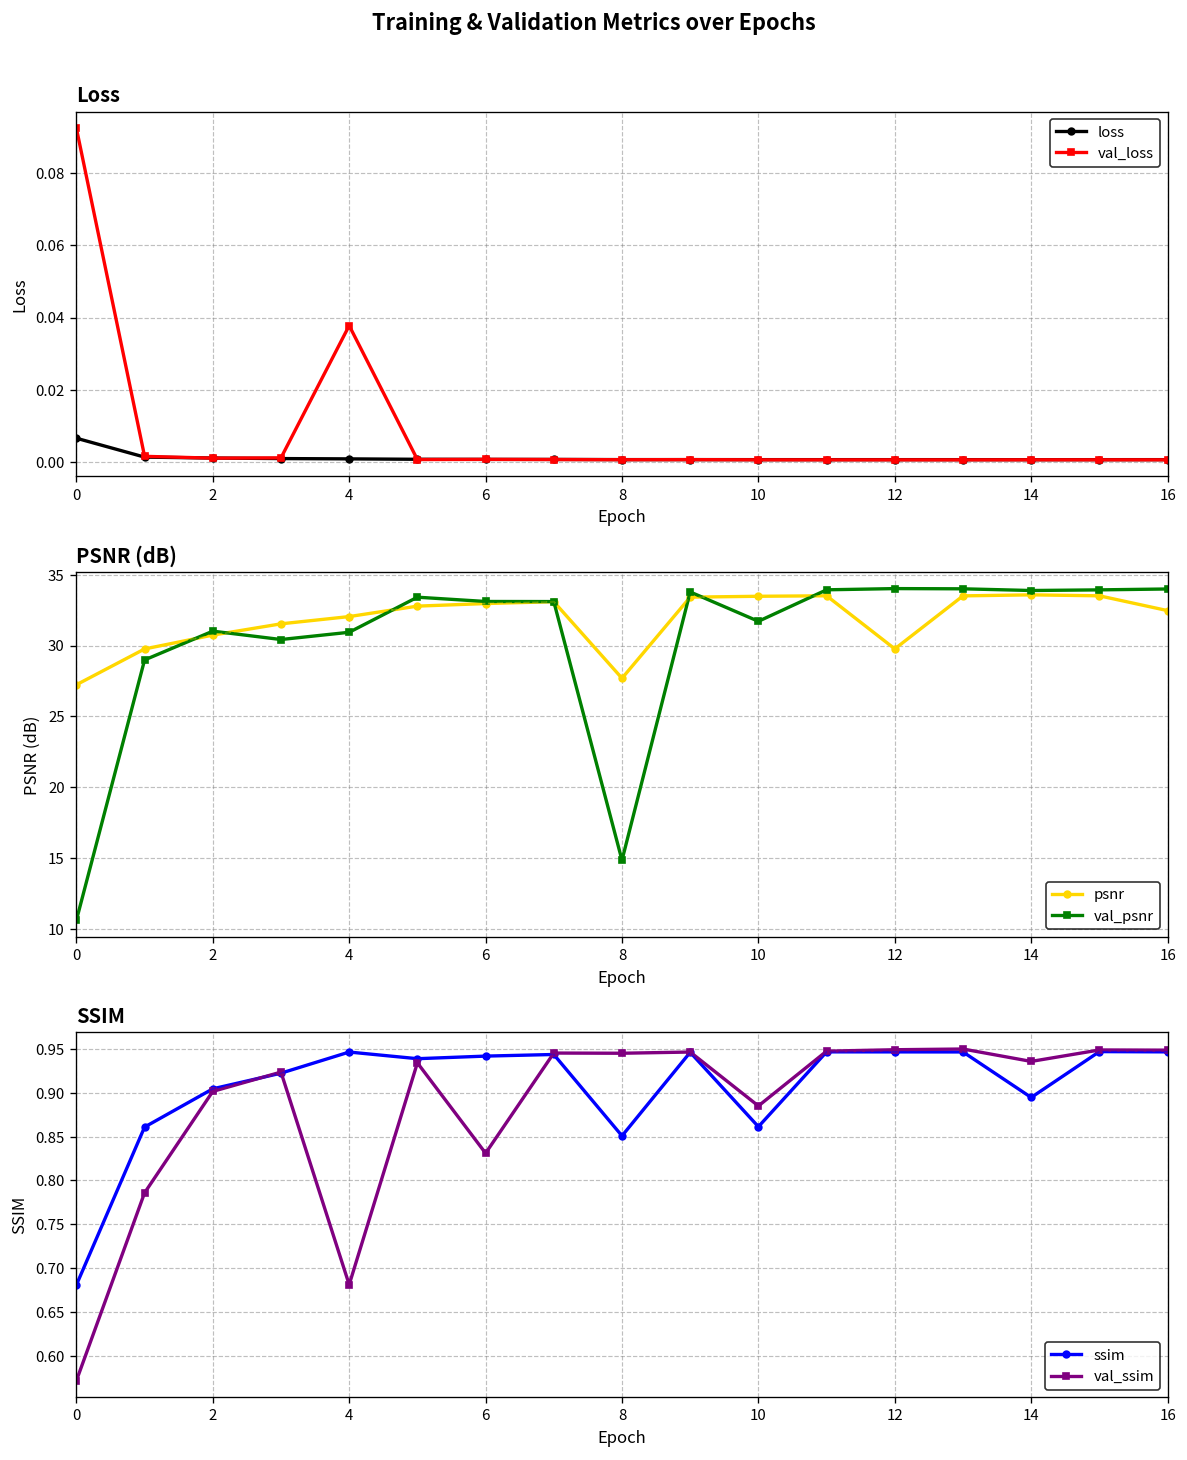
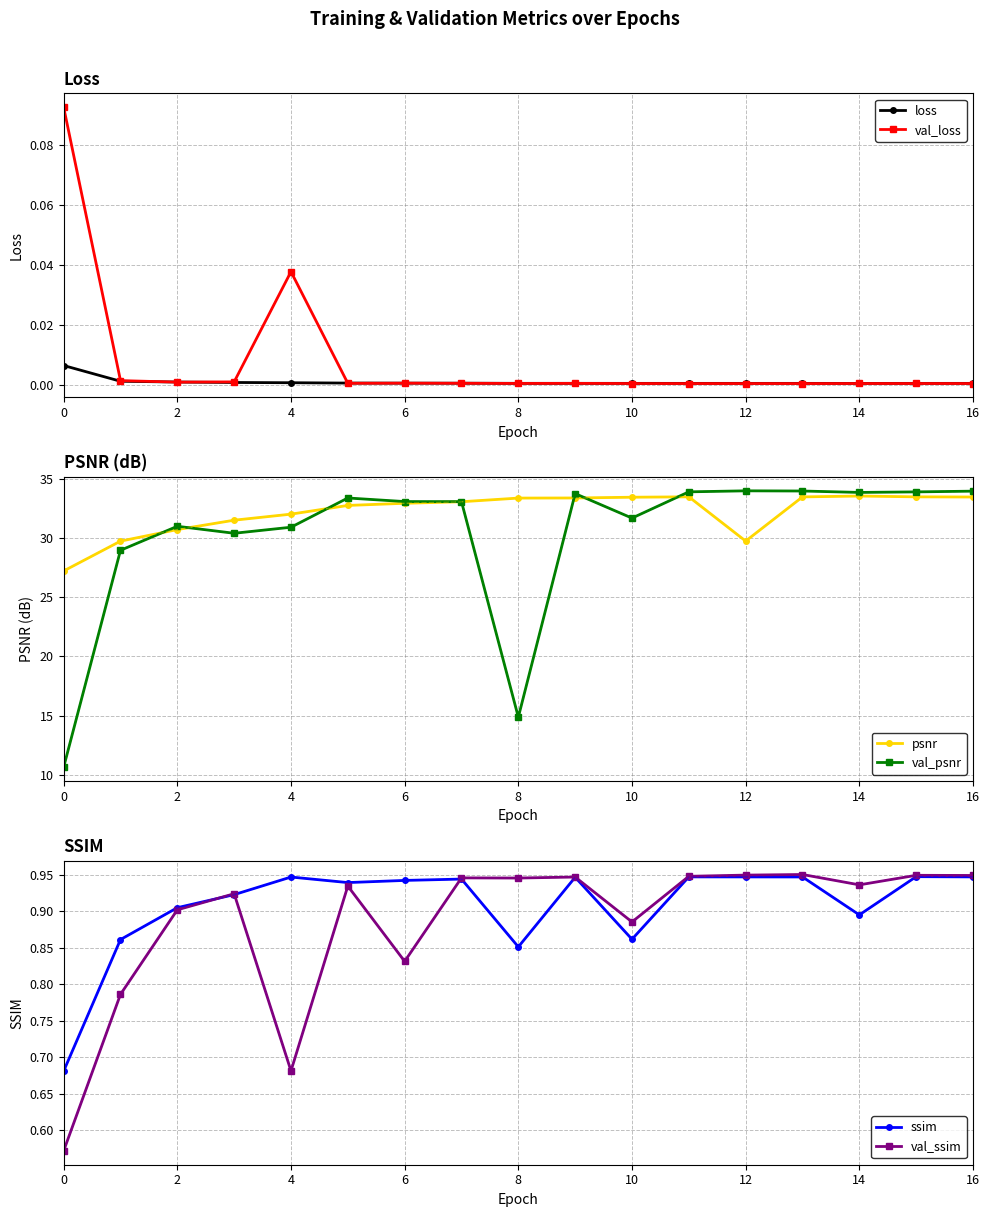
PSNR (dB), psnr, 8: 27.7 -> 33.4
PSNR (dB), psnr, 16: 32.5 -> 33.5
